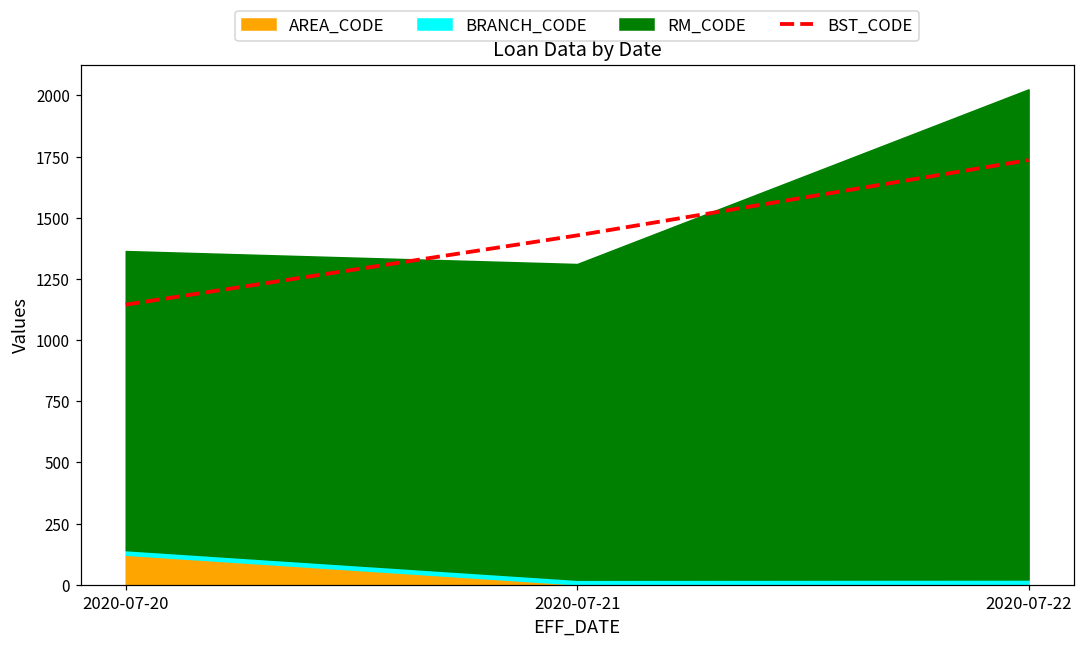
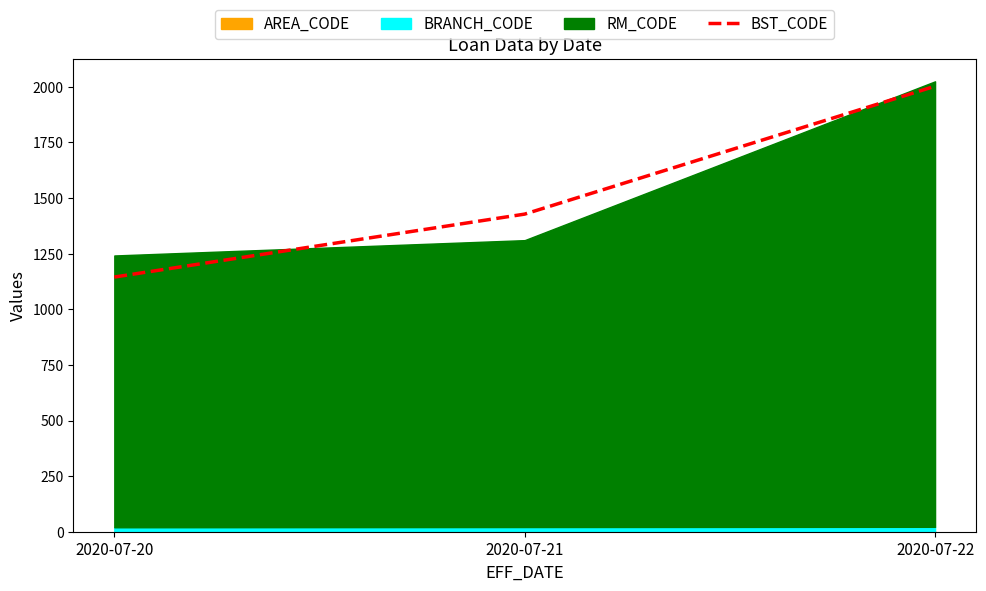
AREA_CODE, 2020-07-20: 120 -> 0
BST_CODE, 2020-07-22: 1740 -> 2000
